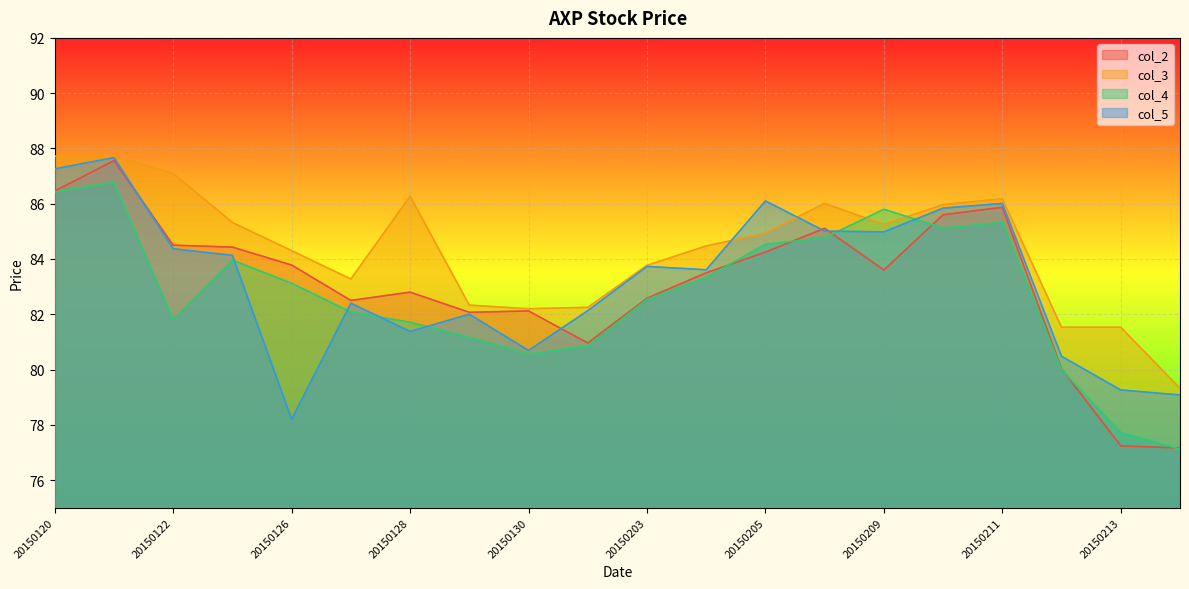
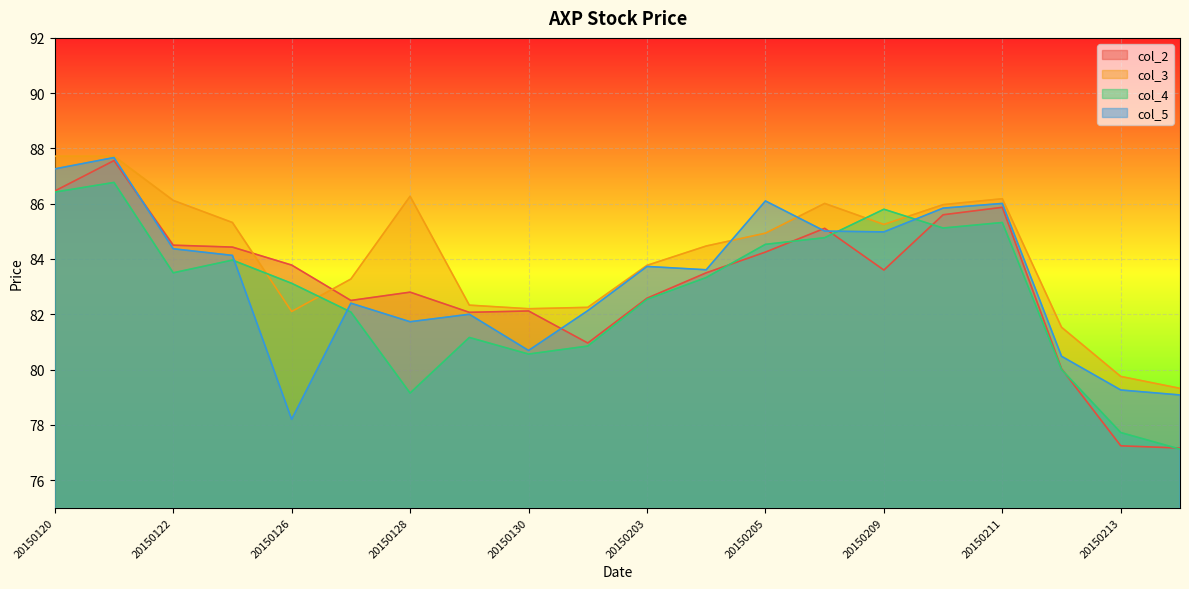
col_3, 20150122: 87.1 -> 86.1
col_4, 20150122: 81.8 -> 83.5
col_3, 20150126: 84.3 -> 82.1
col_4, 20150128: 81.7 -> 79.2
col_5, 20150128: 81.4 -> 81.7
col_3, 20150213: 81.5 -> 79.8
